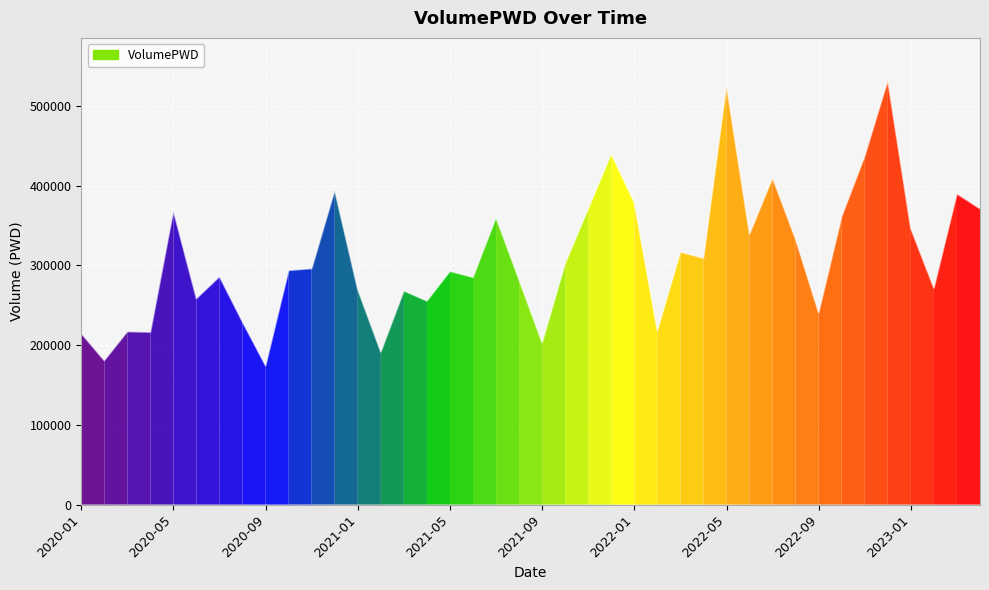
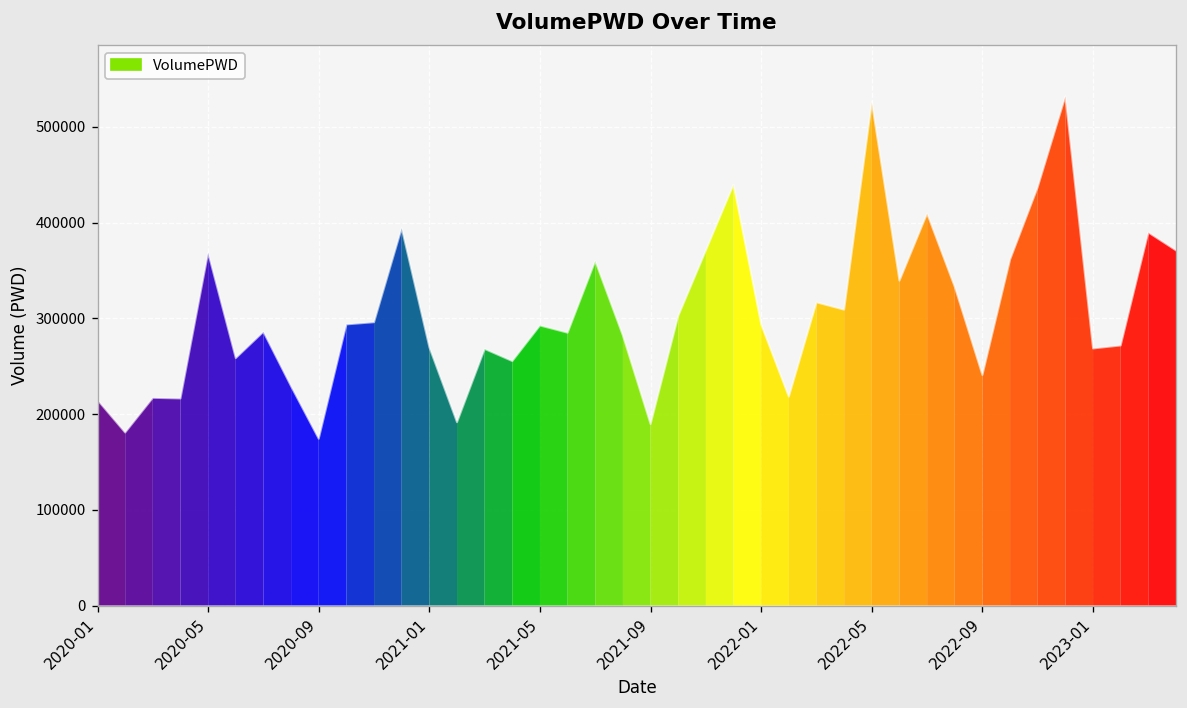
2021-09: 200000 -> 190000
2022-01: 380000 -> 290000
2023-01: 350000 -> 270000
